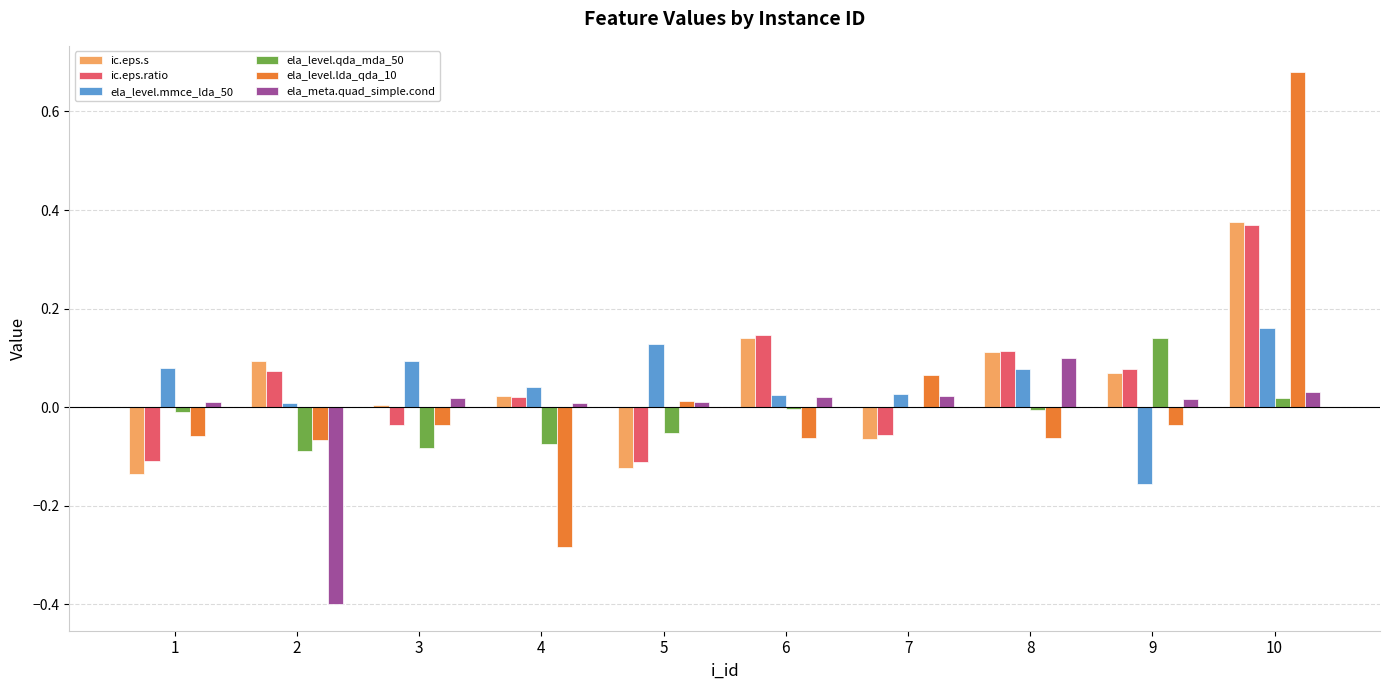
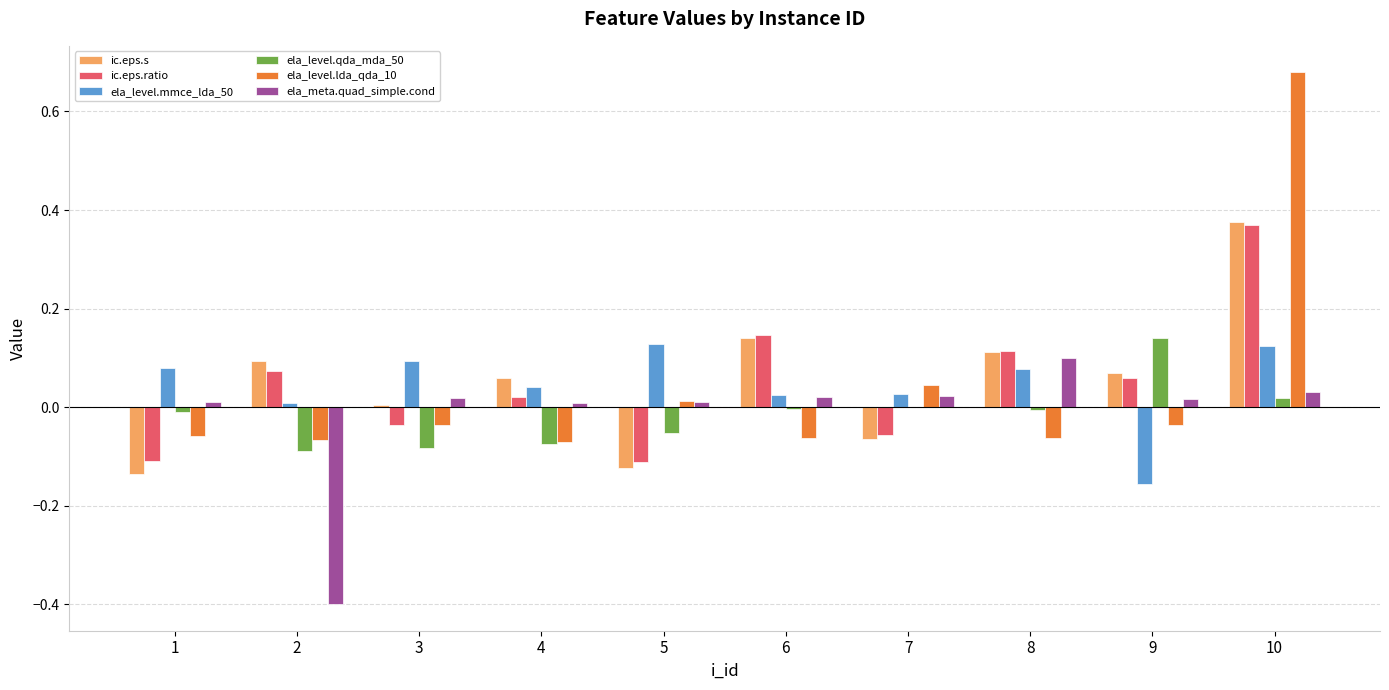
ic.eps.s, 4: 0.02 -> 0.06
ela_level.lda_qda_10, 4: -0.28 -> -0.07
ela_level.lda_qda_10, 7: 0.07 -> 0.05
ic.eps.ratio, 9: 0.08 -> 0.06
ela_level.mmce_lda_50, 10: 0.16 -> 0.13
